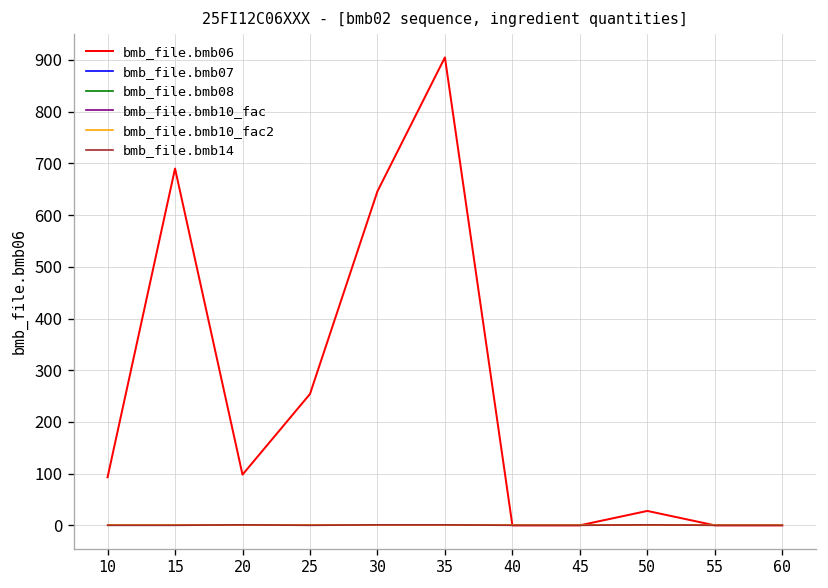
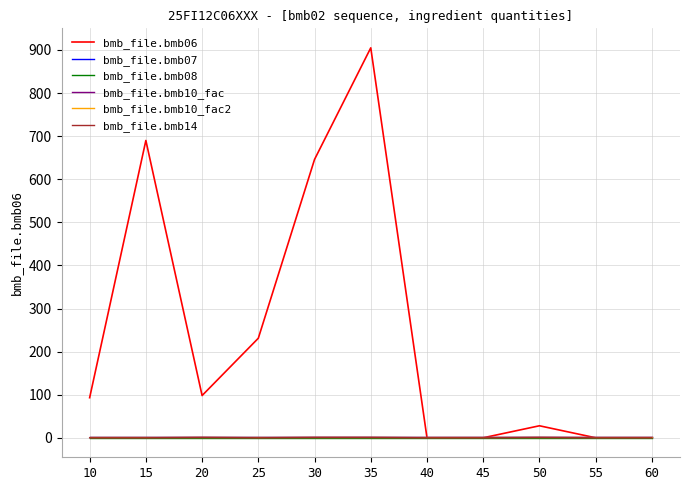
bmb_file.bmb06, 25: 250 -> 230
